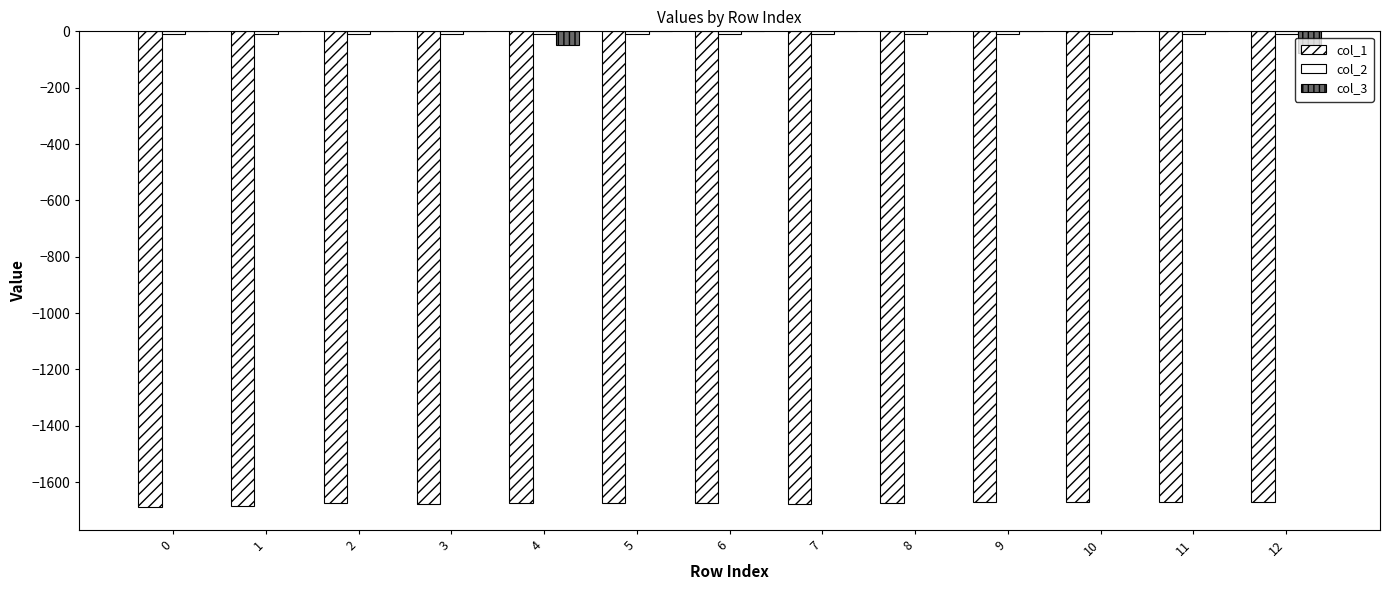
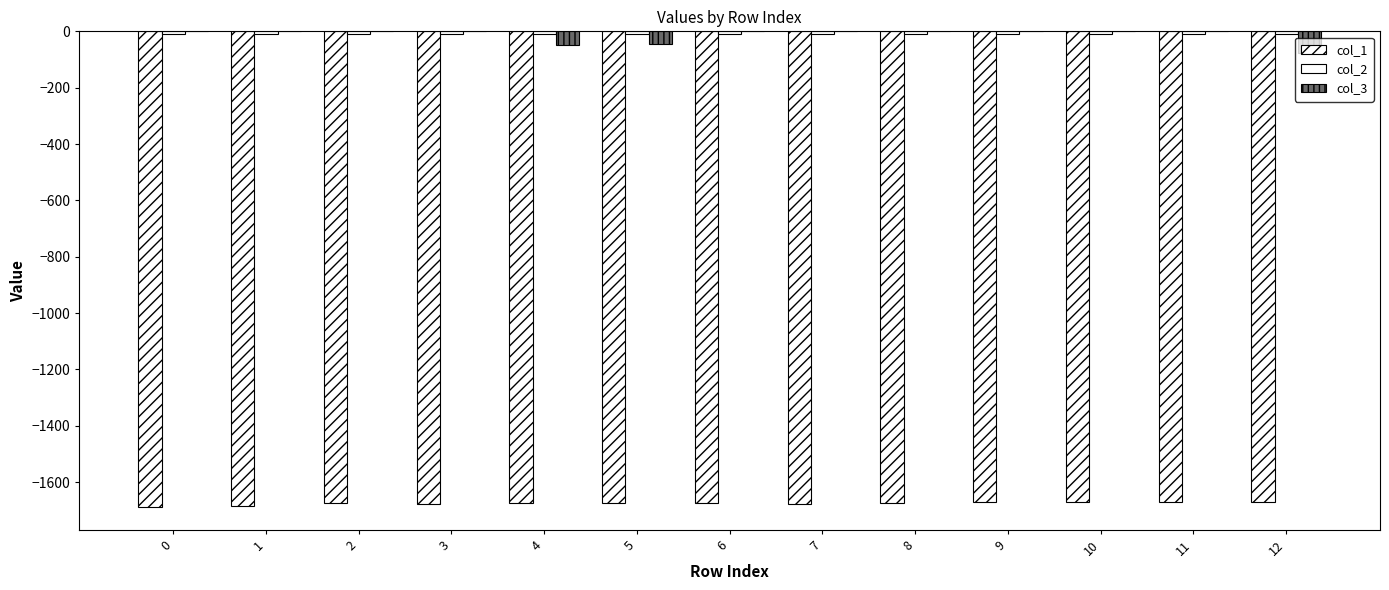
col_3, 5: 0 -> -50
